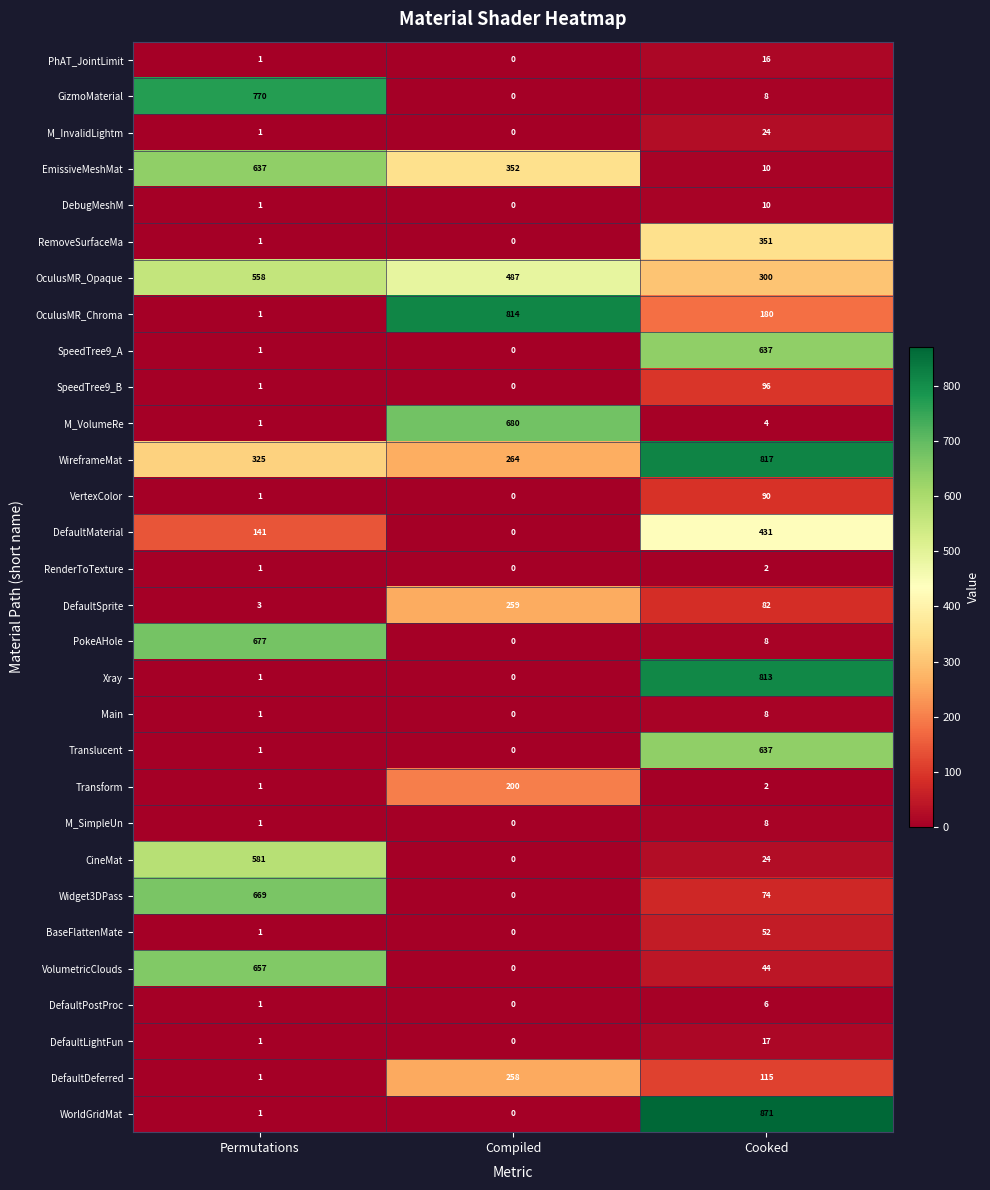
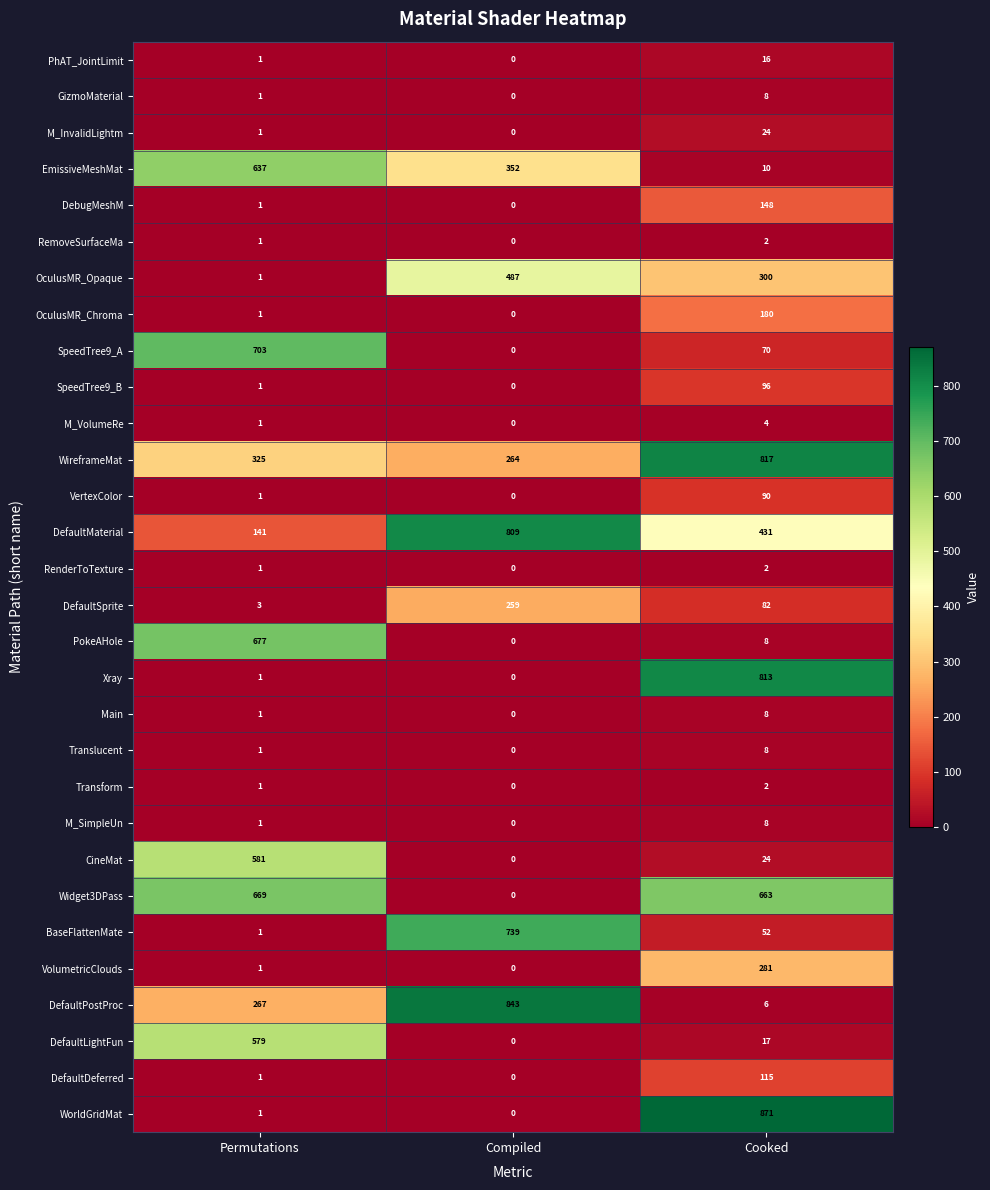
GizmoMaterial, Permutations: 770 -> 1
DebugMeshM, Cooked: 10 -> 148
RemoveSurfaceMa, Cooked: 351 -> 2
OculusMR_Opaque, Permutations: 558 -> 1
OculusMR_Chroma, Compiled: 814 -> 0
SpeedTree9_A, Permutations: 1 -> 703
SpeedTree9_A, Cooked: 637 -> 70
M_VolumeRe, Compiled: 680 -> 0
DefaultMaterial, Compiled: 0 -> 809
Translucent, Cooked: 637 -> 8
Transform, Compiled: 200 -> 0
Widget3DPass, Cooked: 74 -> 663
BaseFlattenMate, Compiled: 0 -> 739
VolumetricClouds, Permutations: 657 -> 1
VolumetricClouds, Cooked: 44 -> 281
DefaultPostProc, Permutations: 1 -> 267
DefaultPostProc, Compiled: 0 -> 843
DefaultLightFun, Permutations: 1 -> 579
DefaultDeferred, Compiled: 258 -> 0
